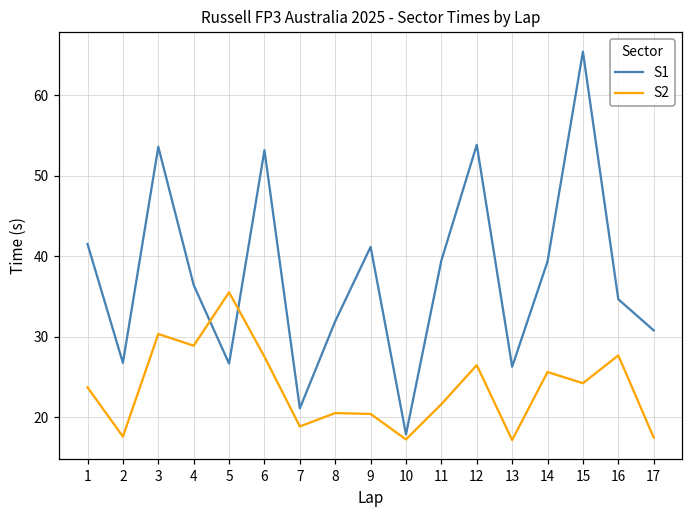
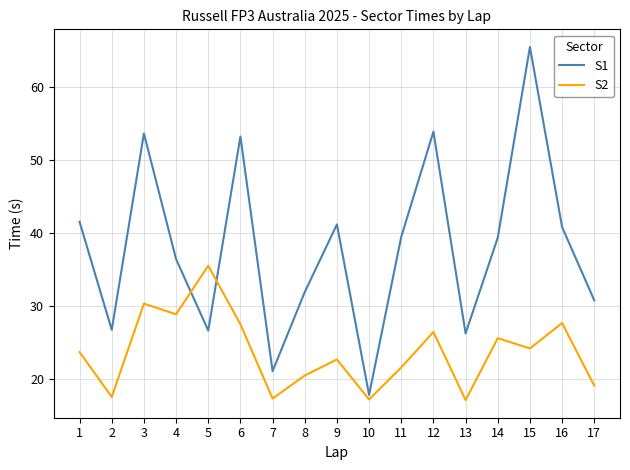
S2, 7: 19 -> 17
S2, 9: 20 -> 23
S1, 16: 35 -> 41
S2, 17: 17 -> 19
